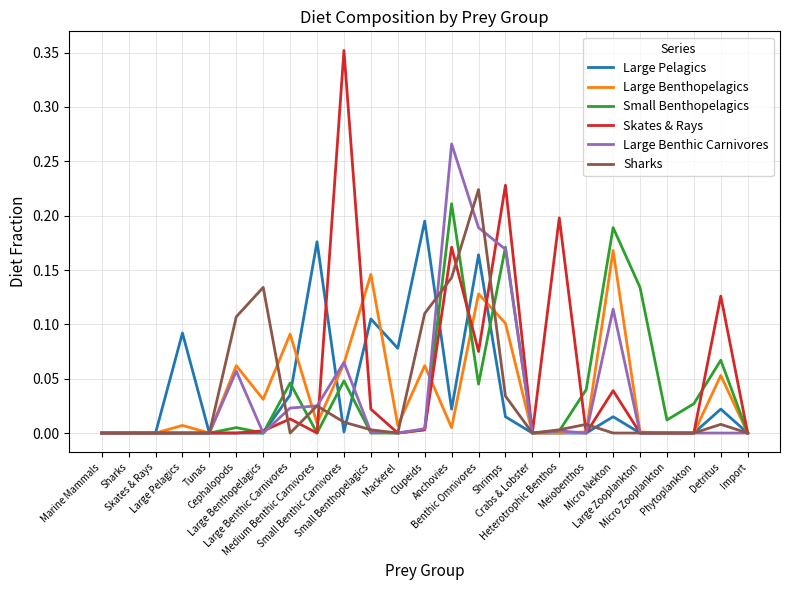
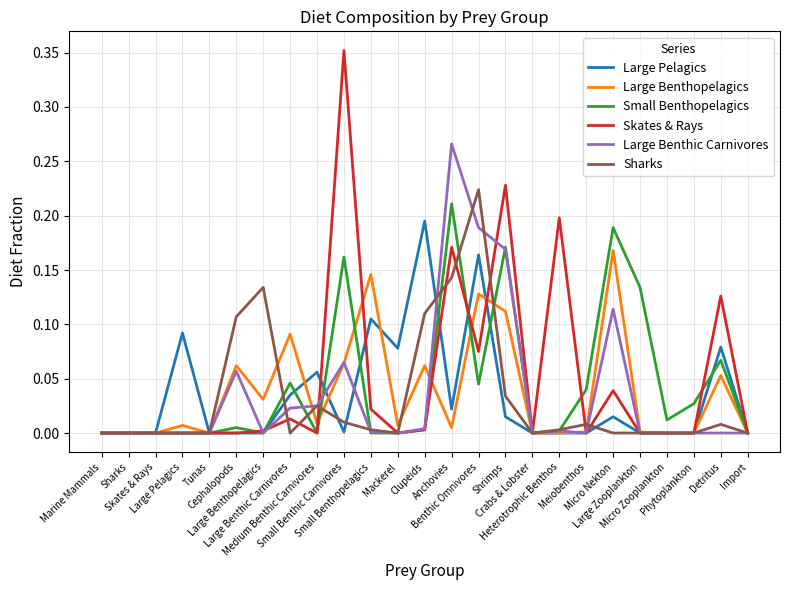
Large Pelagics, Medium Benthic Carnivores: 0.176 -> 0.056
Small Benthopelagics, Small Benthic Carnivores: 0.048 -> 0.162
Large Benthopelagics, Shrimps: 0.101 -> 0.112
Large Pelagics, Detritus: 0.022 -> 0.079
